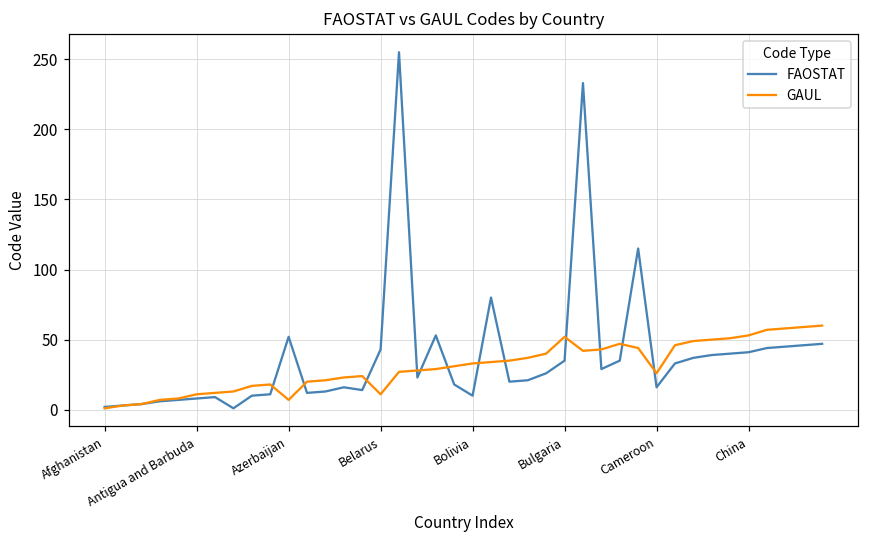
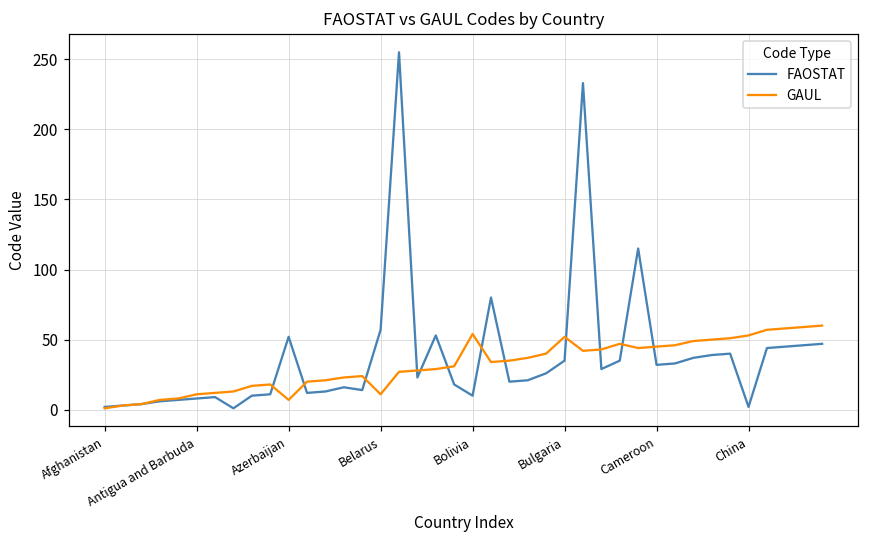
FAOSTAT, Belarus: 43 -> 57
GAUL, Bolivia: 33 -> 54
FAOSTAT, Cameroon: 16 -> 32
GAUL, Cameroon: 26 -> 45
FAOSTAT, China: 41 -> 2
